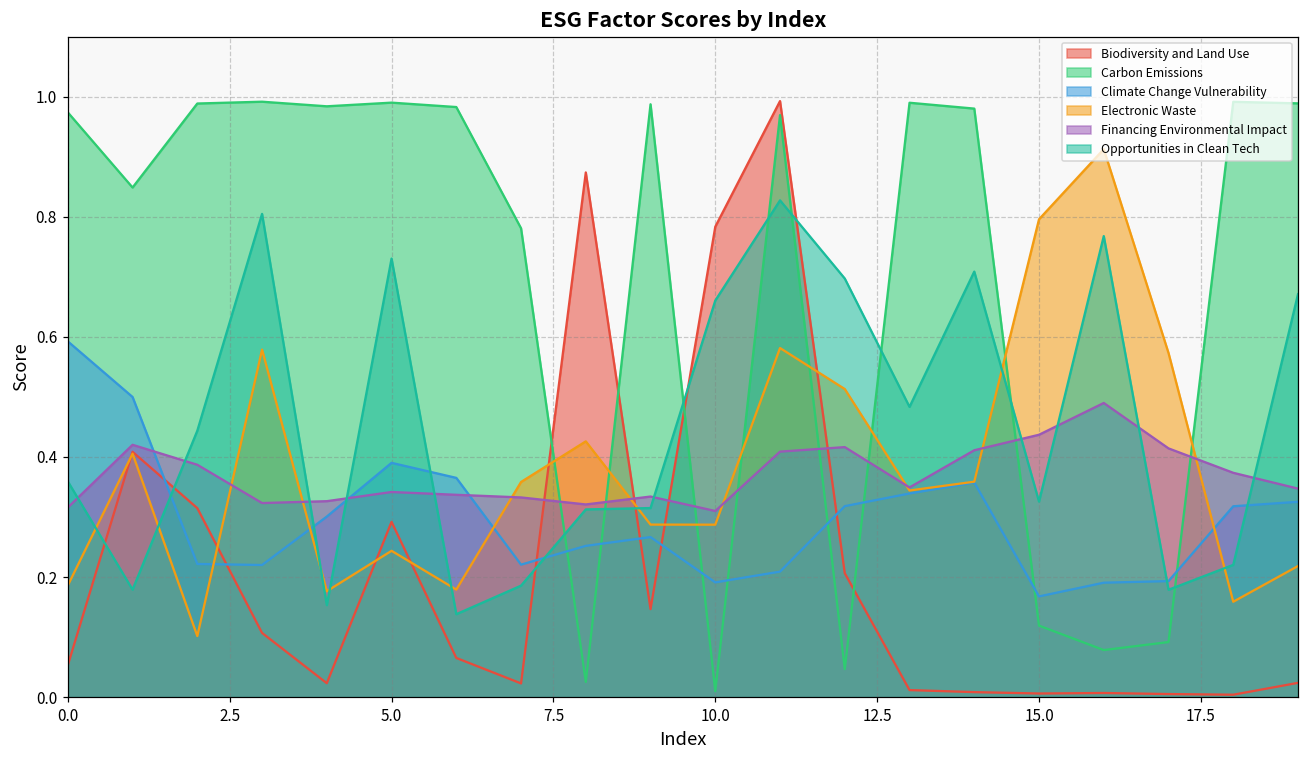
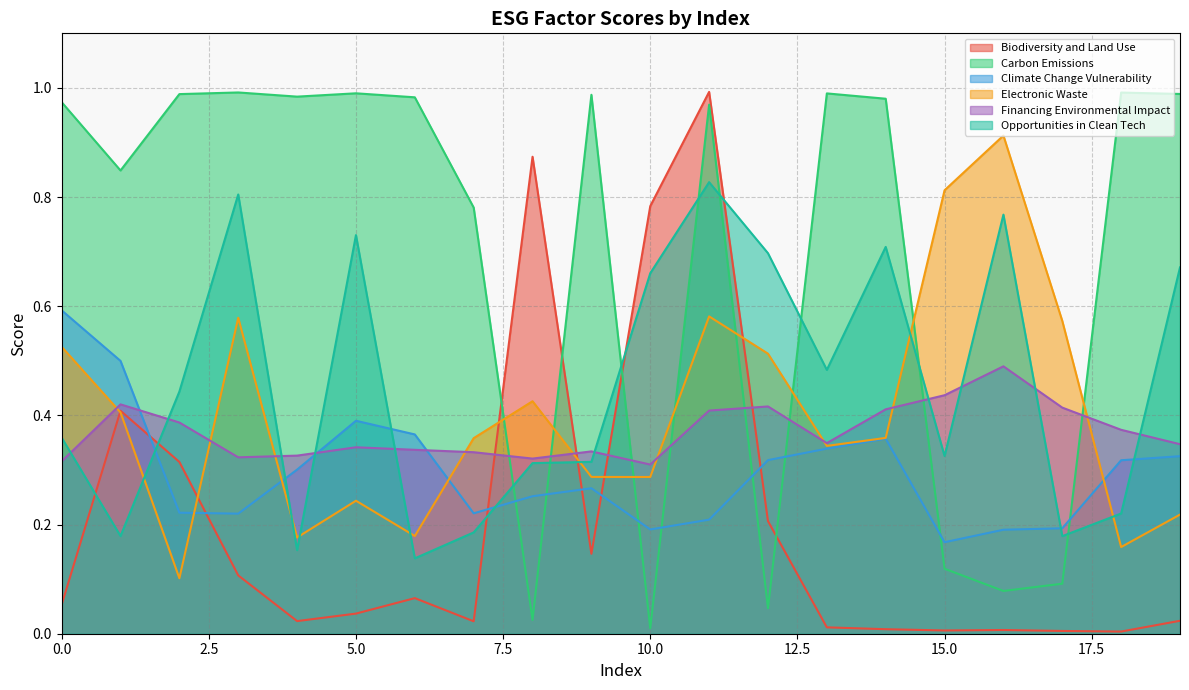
Electronic Waste, 0.0: 0.19 -> 0.53
Biodiversity and Land Use, 5.0: 0.29 -> 0.04
Electronic Waste, 15.0: 0.80 -> 0.81
